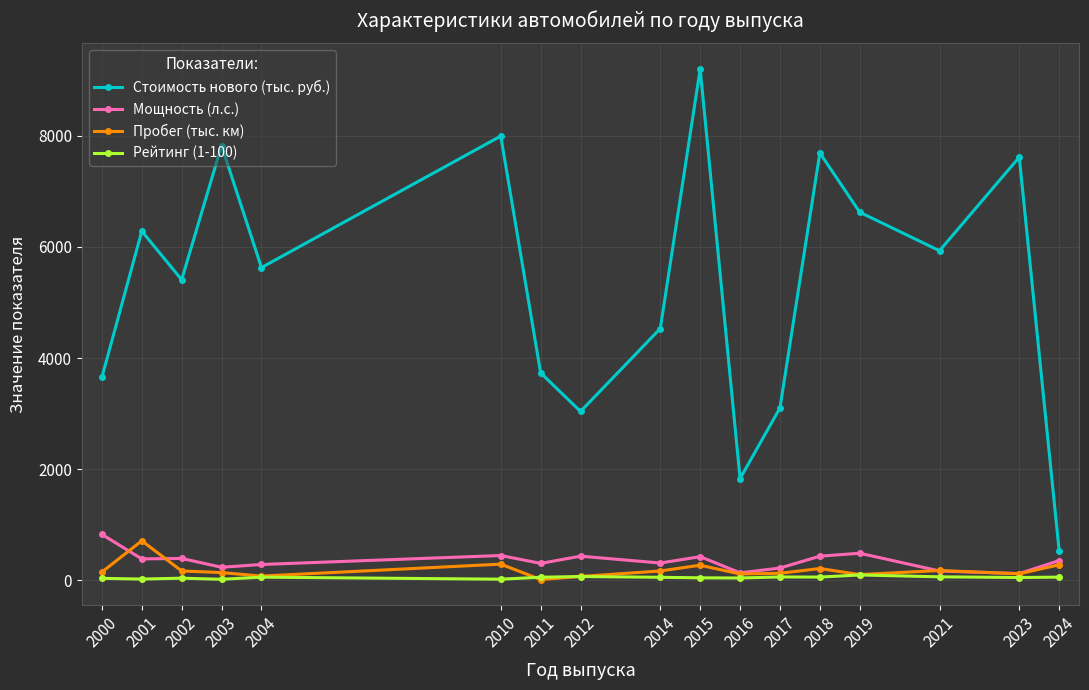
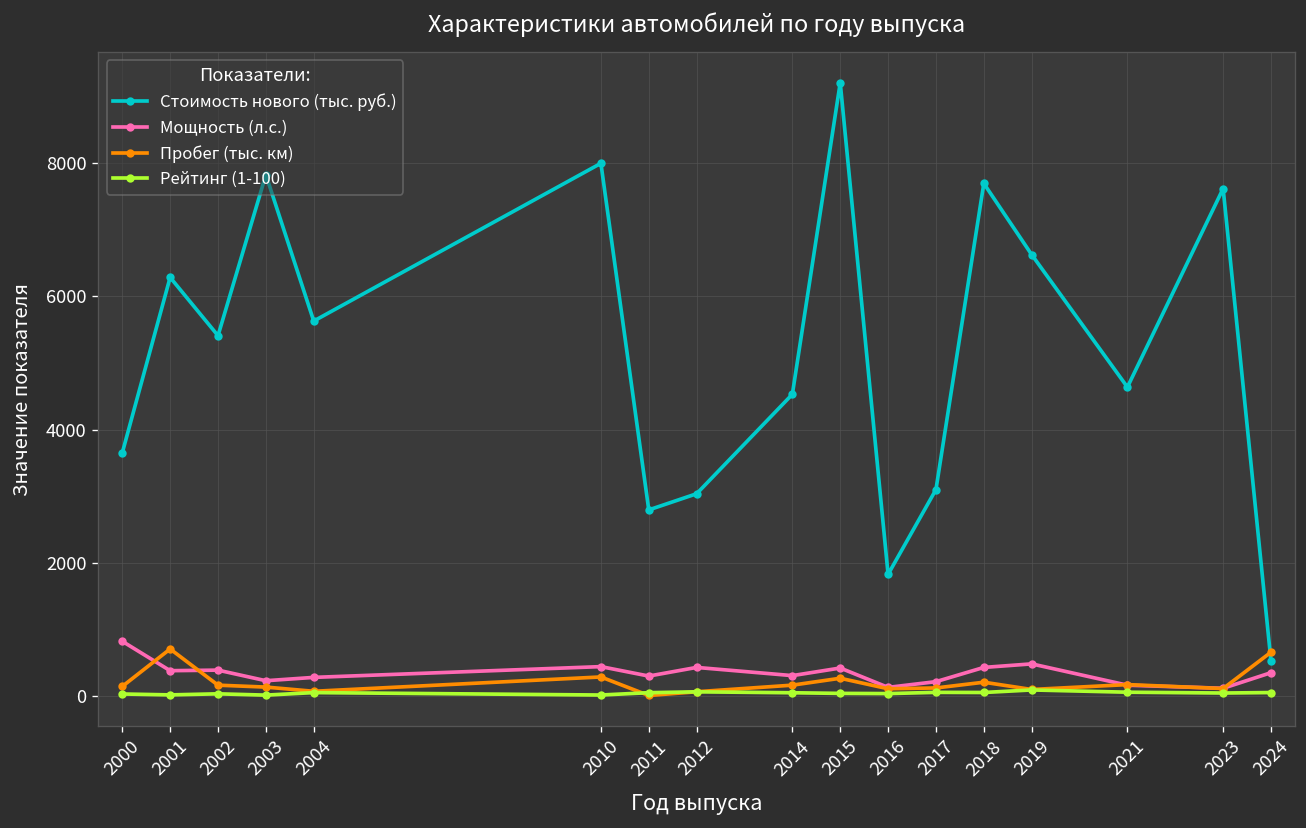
Стоимость нового (тыс. руб.), 2011: 3700 -> 2800
Стоимость нового (тыс. руб.), 2021: 5900 -> 4600
Пробег (тыс. км), 2024: 300 -> 700
